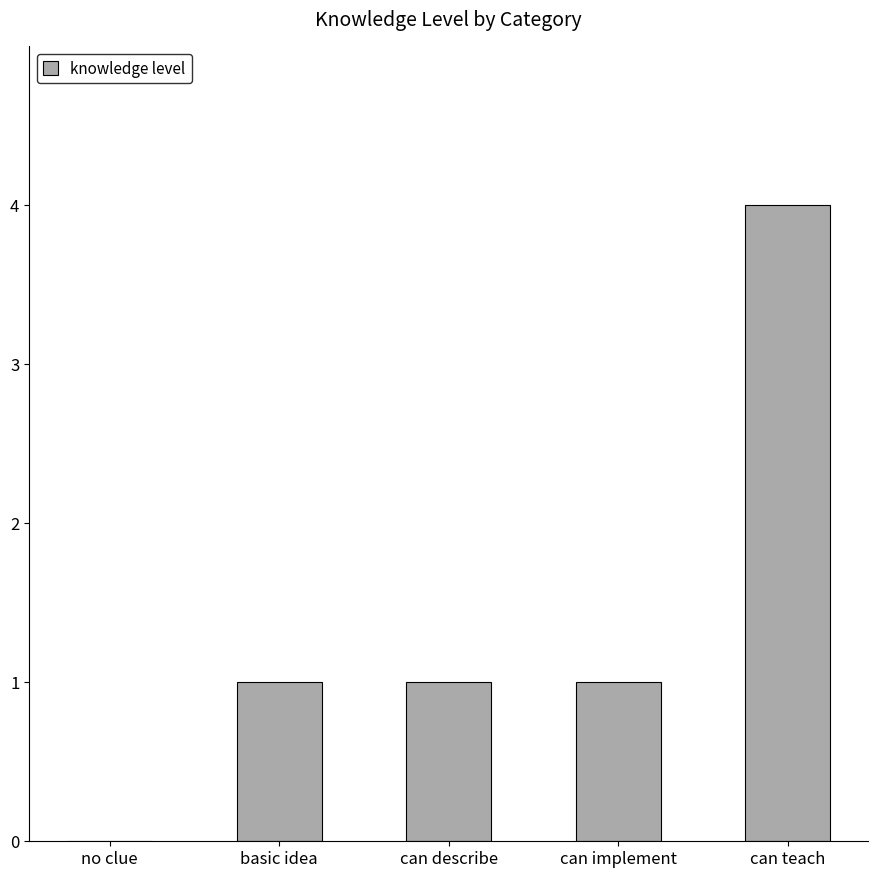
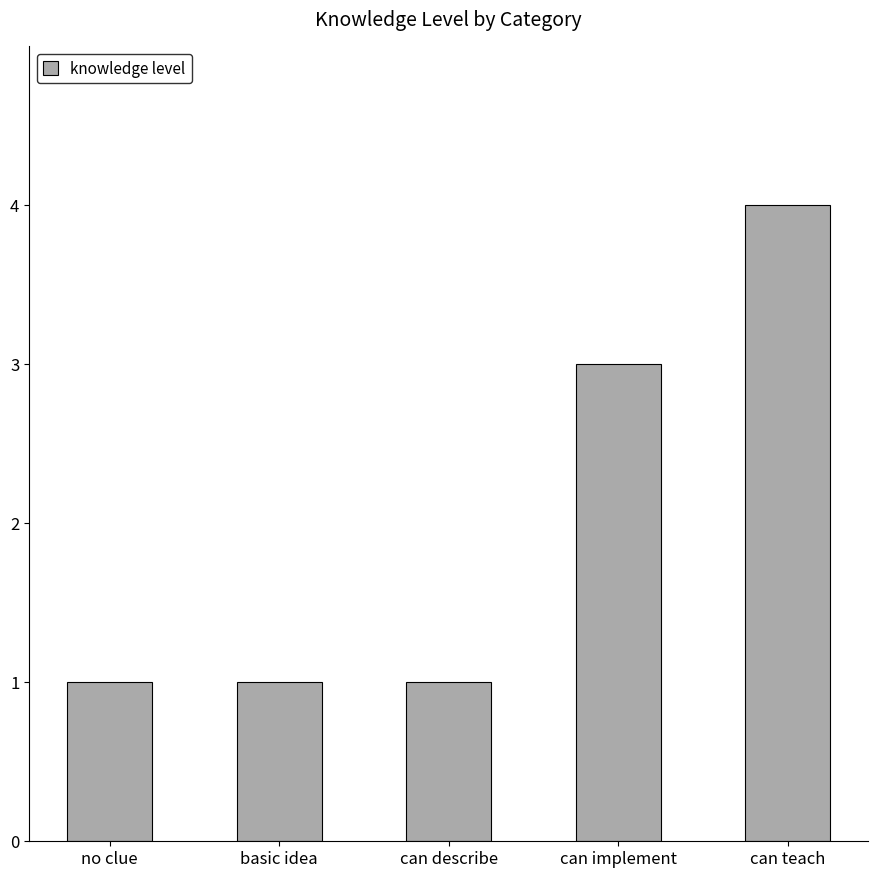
no clue: 0 -> 1
can implement: 1 -> 3
